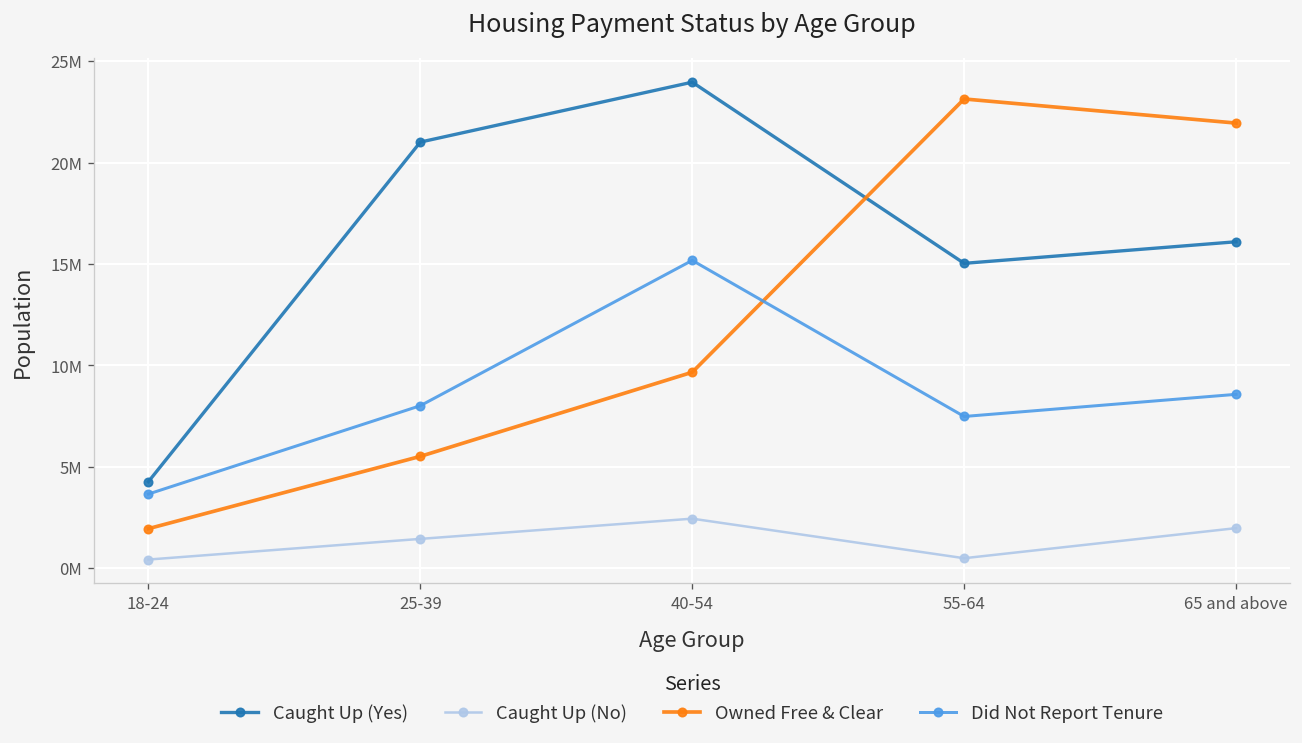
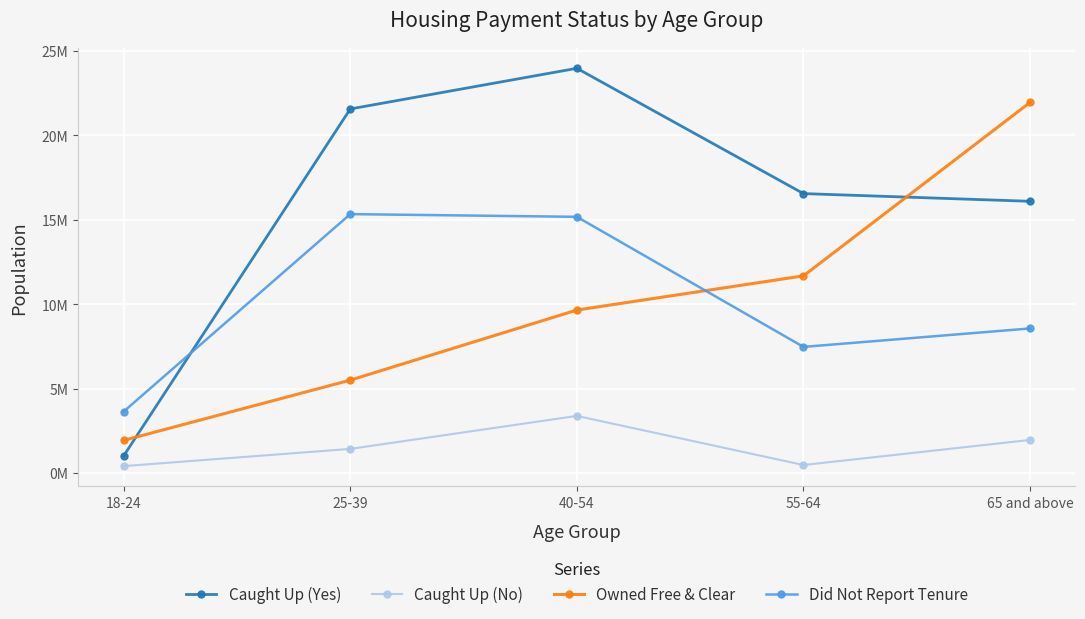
Caught Up (Yes), 18-24: 4300000 -> 1000000
Caught Up (Yes), 25-39: 21000000 -> 21600000
Did Not Report Tenure, 25-39: 8000000 -> 15300000
Caught Up (No), 40-54: 2400000 -> 3400000
Caught Up (Yes), 55-64: 15000000 -> 16500000
Owned Free & Clear, 55-64: 23100000 -> 11700000
